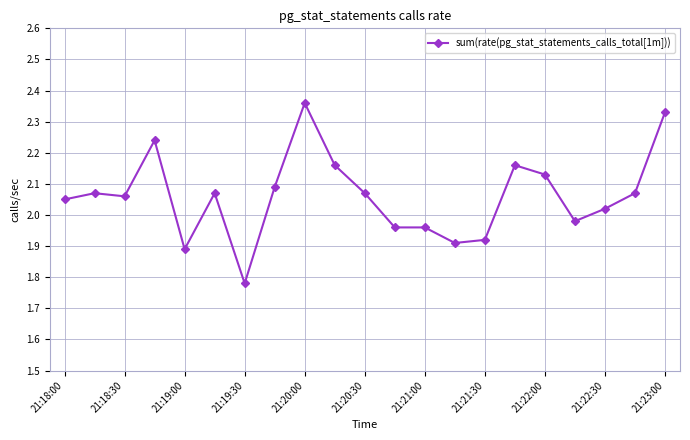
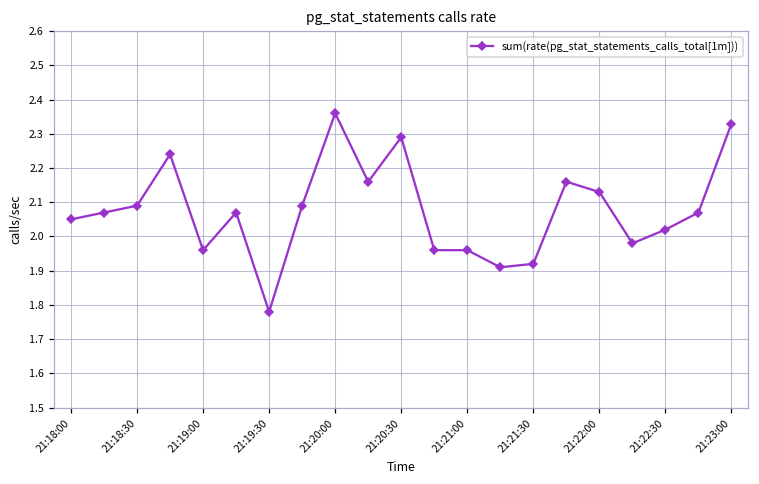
21:18:30: 2.06 -> 2.09
21:19:00: 1.89 -> 1.96
21:20:30: 2.07 -> 2.29
